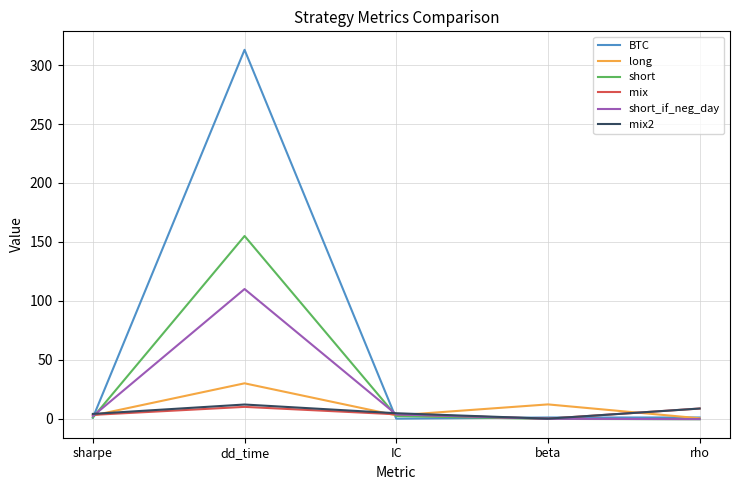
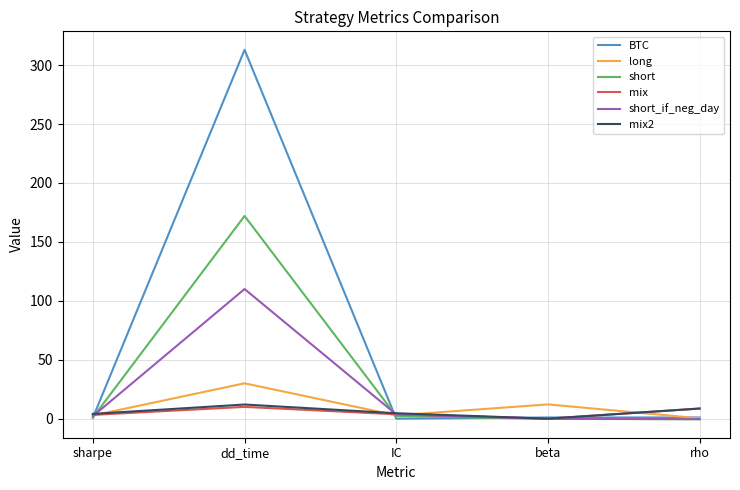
short, dd_time: 155 -> 172
